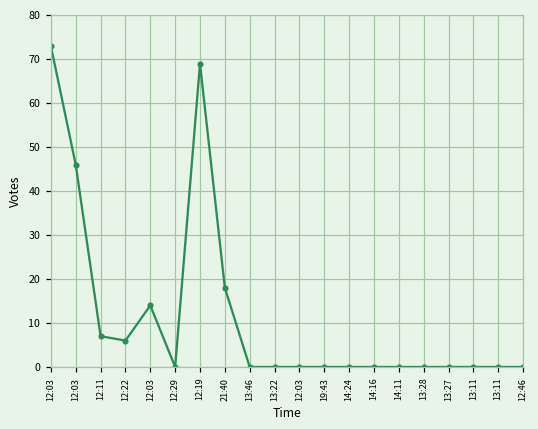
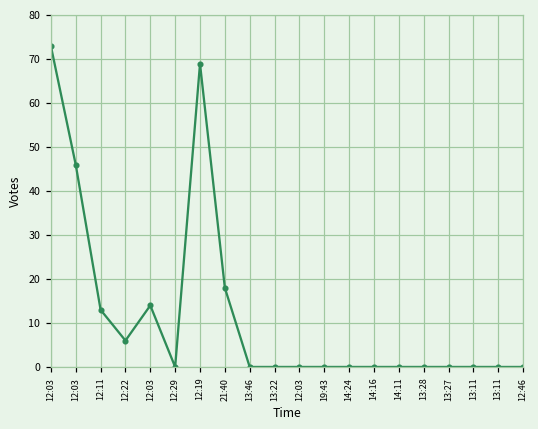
12:11: 7 -> 13
